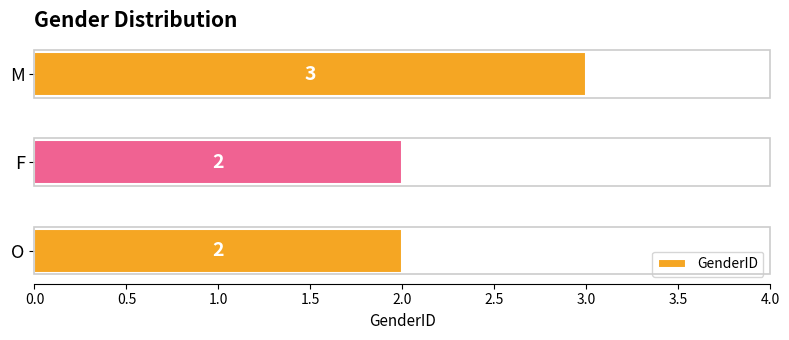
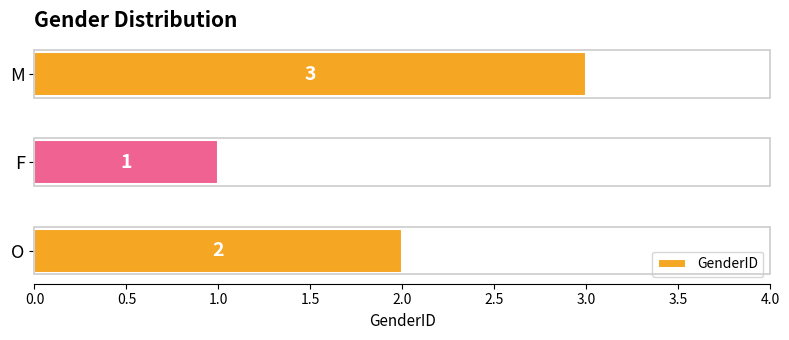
F: 2 -> 1
